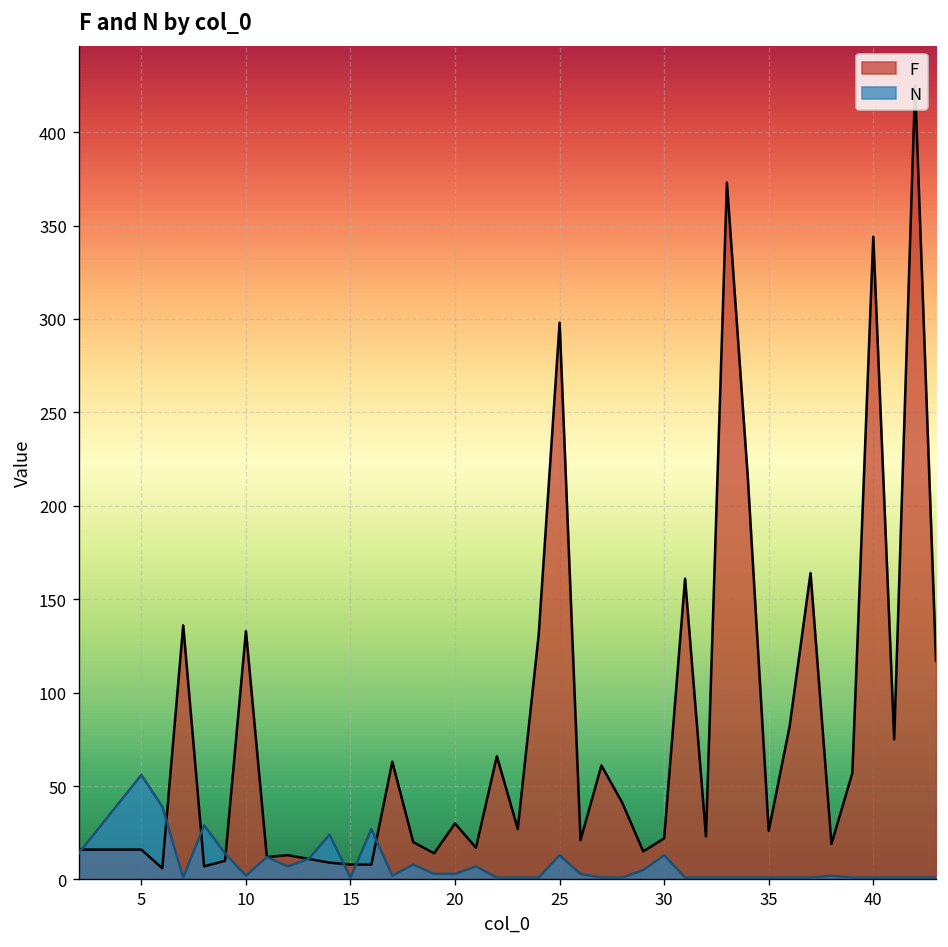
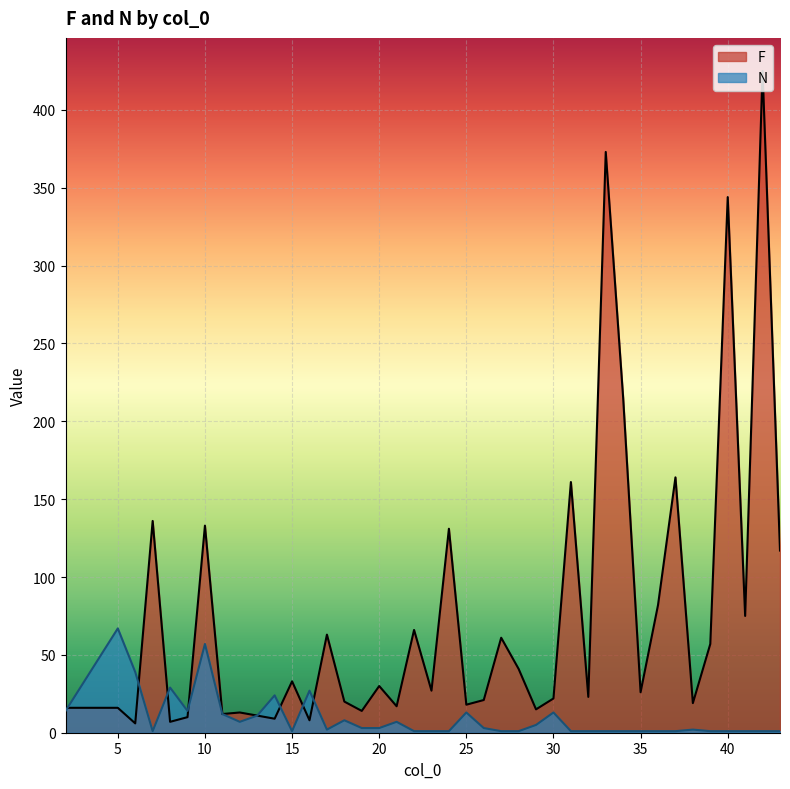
N, 5: 56 -> 67
N, 10: 2 -> 57
F, 15: 8 -> 33
F, 25: 298 -> 18
